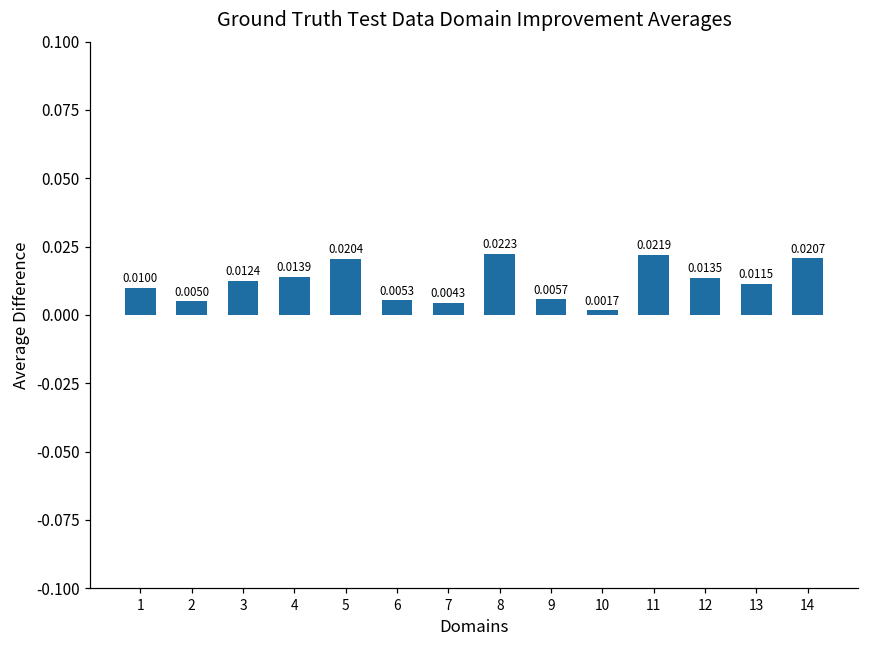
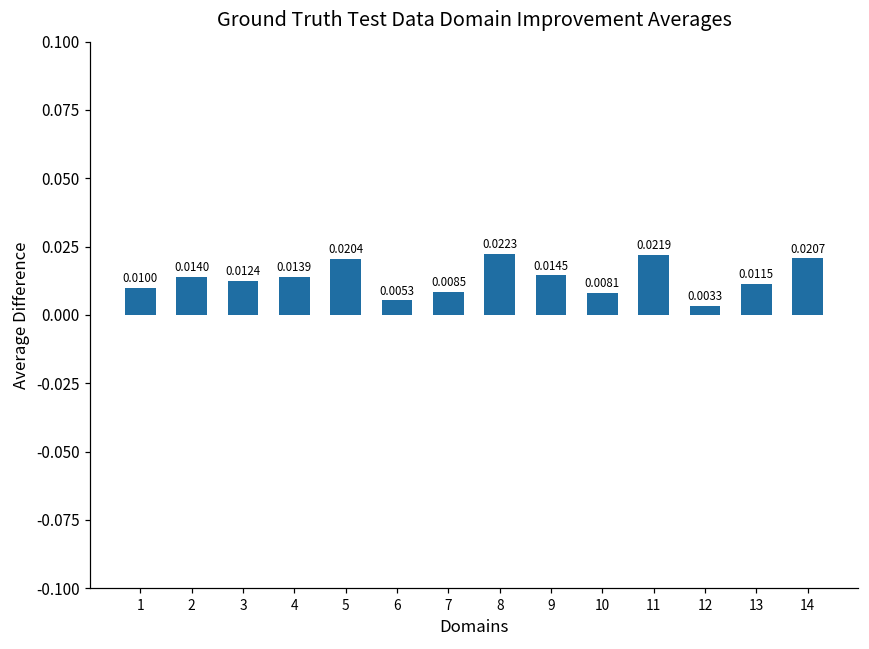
2: 0.0050 -> 0.0140
7: 0.0043 -> 0.0085
9: 0.0057 -> 0.0145
10: 0.0017 -> 0.0081
12: 0.0135 -> 0.0033
